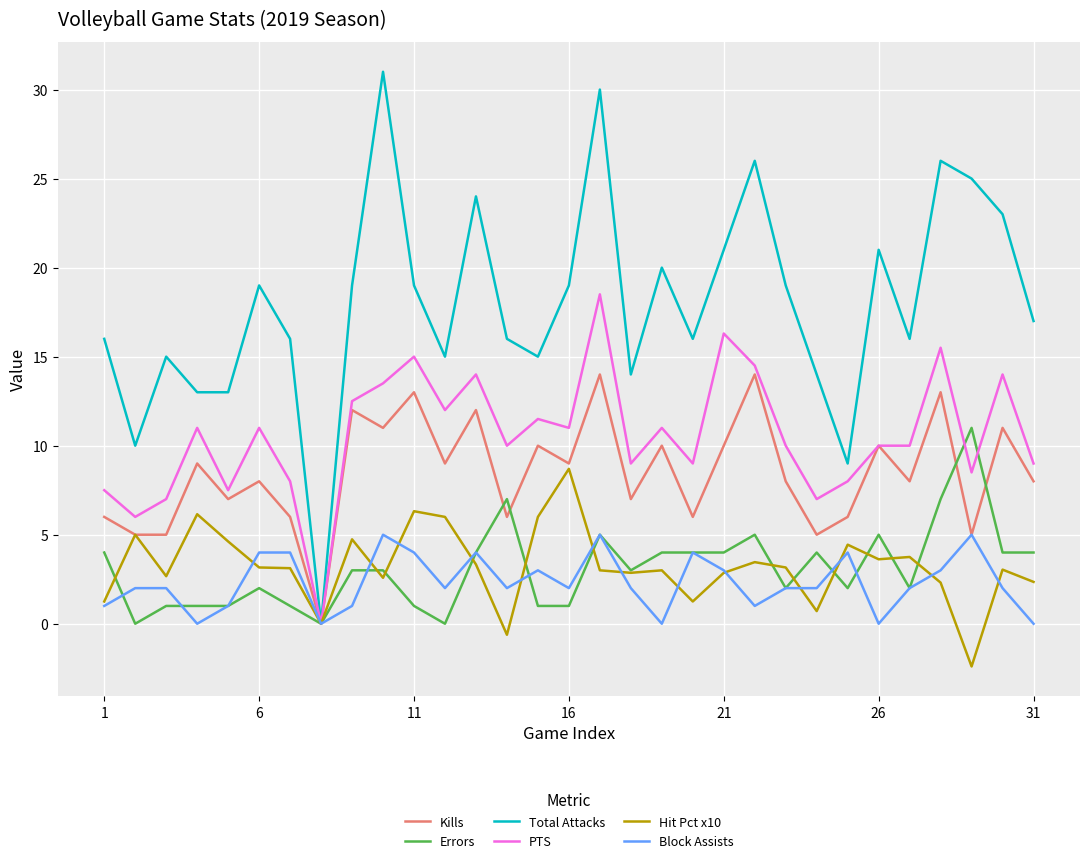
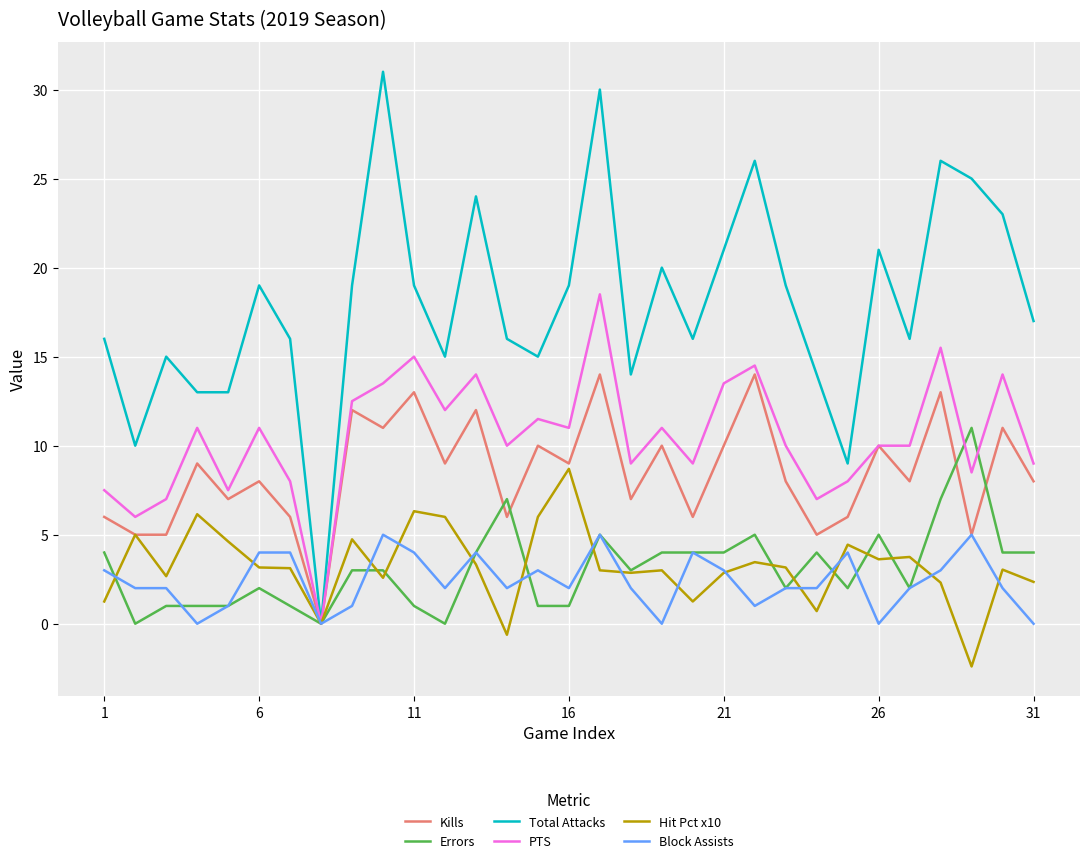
Block Assists, 1: 1 -> 3
PTS, 21: 16.3 -> 13.5
